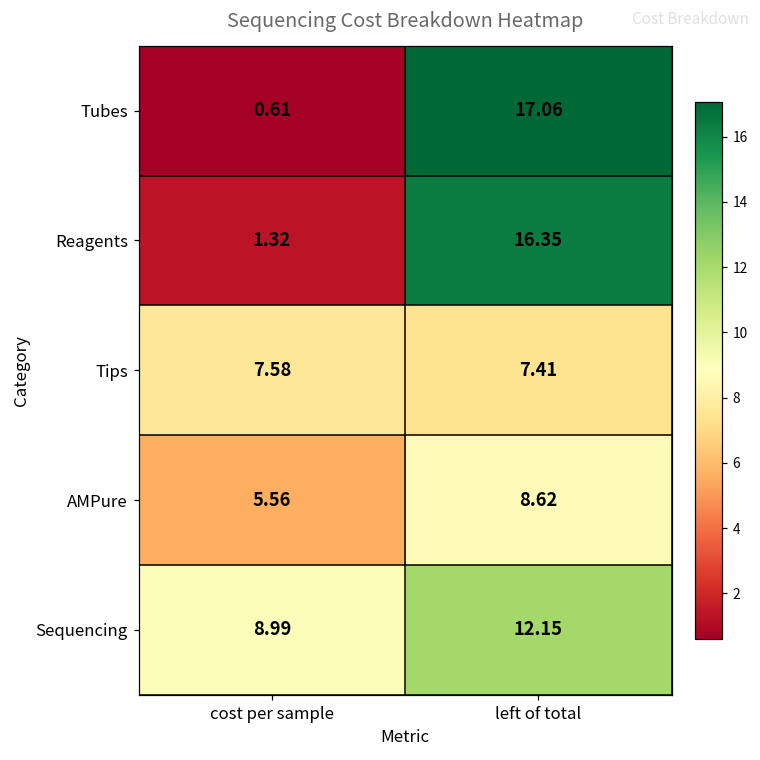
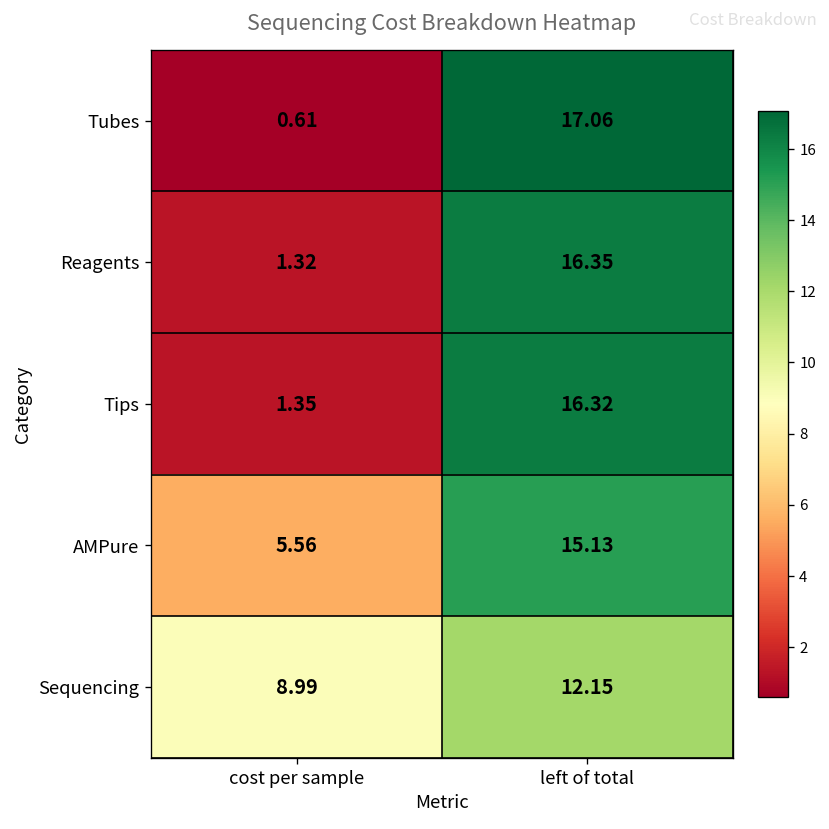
Tips, cost per sample: 7.58 -> 1.35
Tips, left of total: 7.41 -> 16.32
AMPure, left of total: 8.62 -> 15.13
